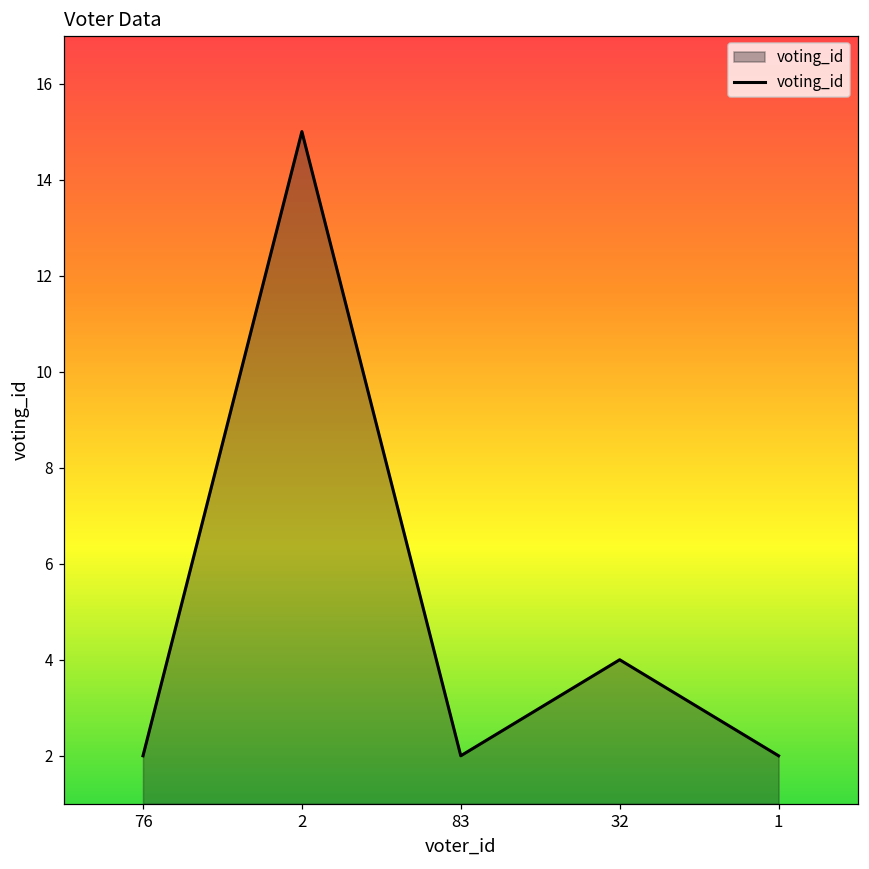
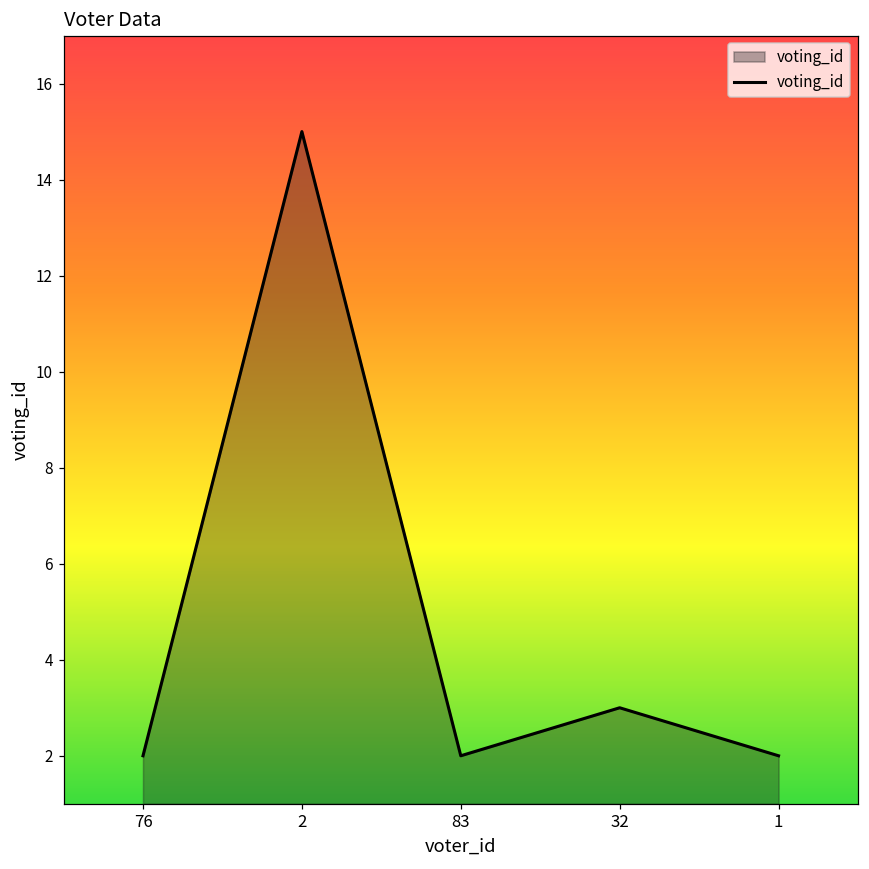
32: 4 -> 3
